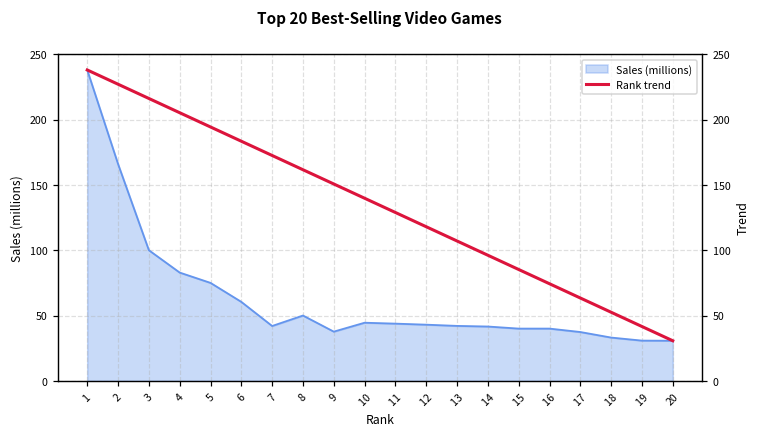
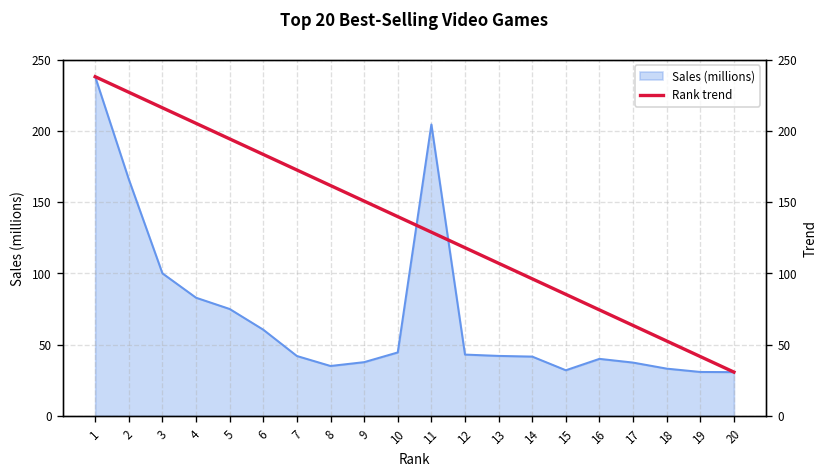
Sales (millions), 8: 50 -> 35
Sales (millions), 11: 44 -> 205
Sales (millions), 15: 40 -> 32
